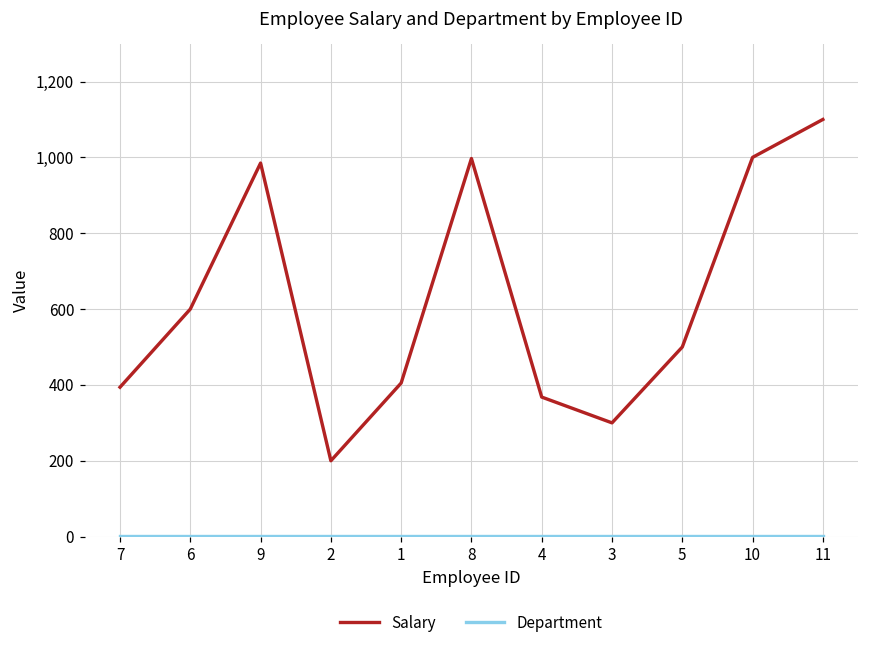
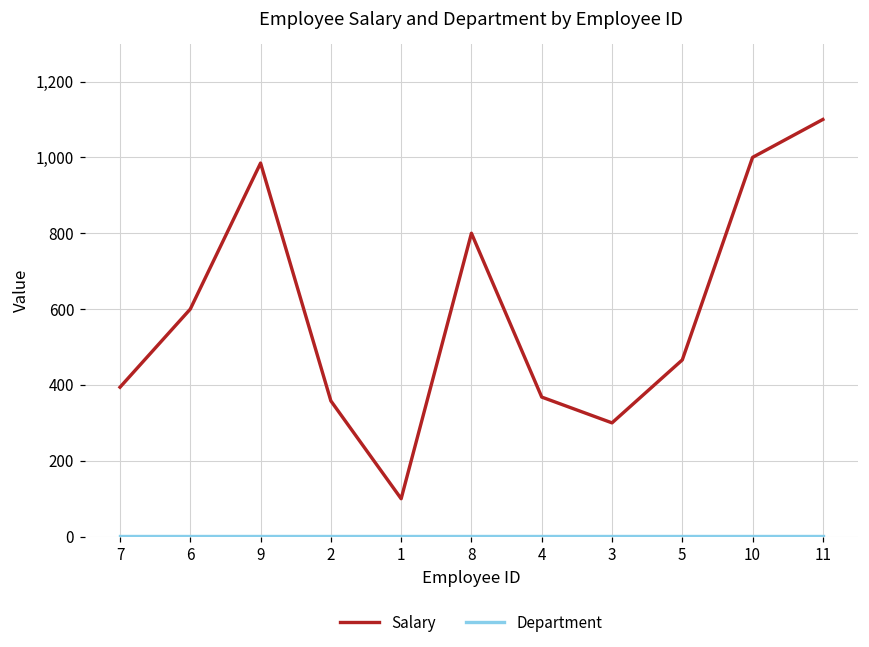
Salary, 2: 200 -> 360
Salary, 1: 410 -> 100
Salary, 8: 1,000 -> 800
Salary, 5: 500 -> 470
